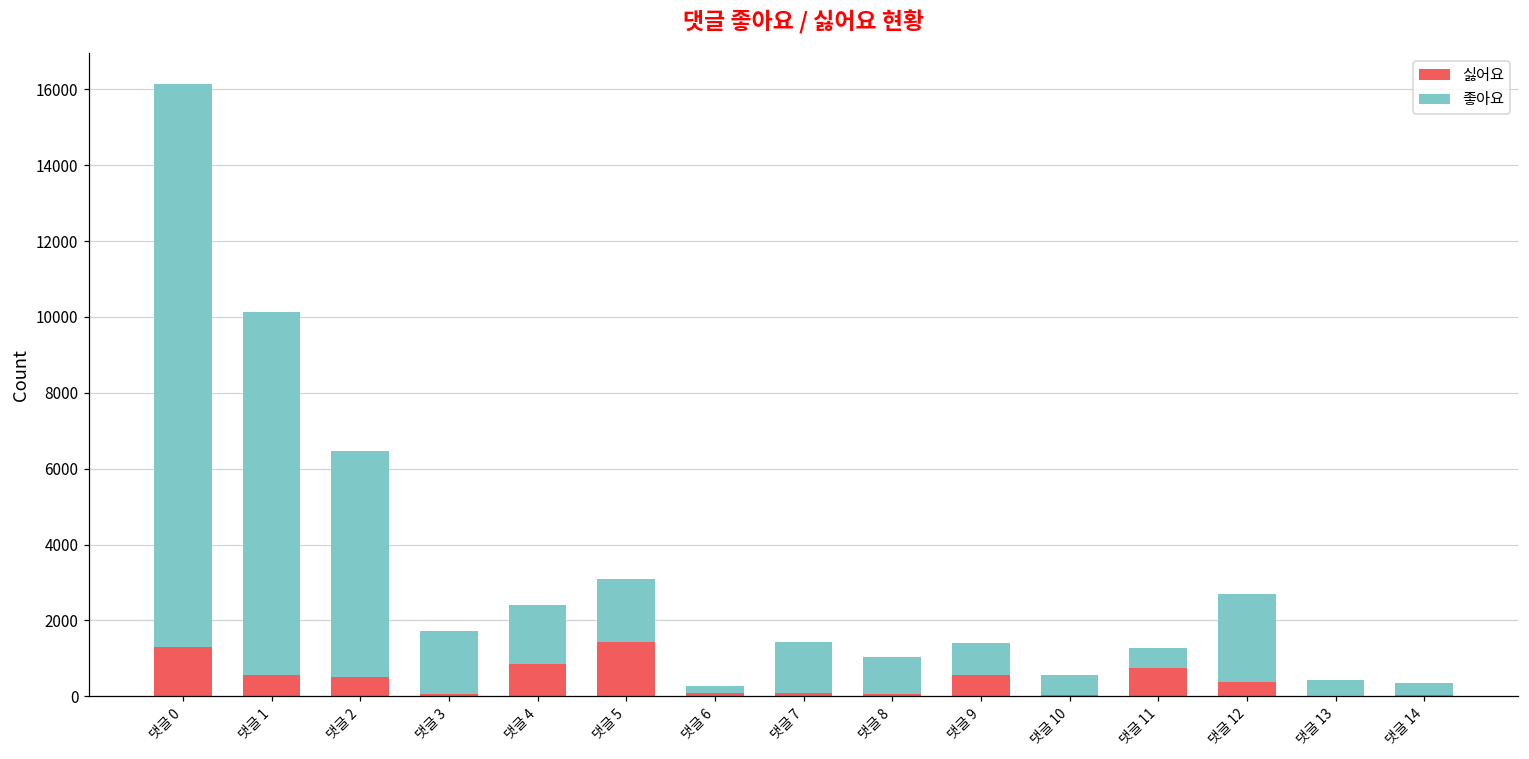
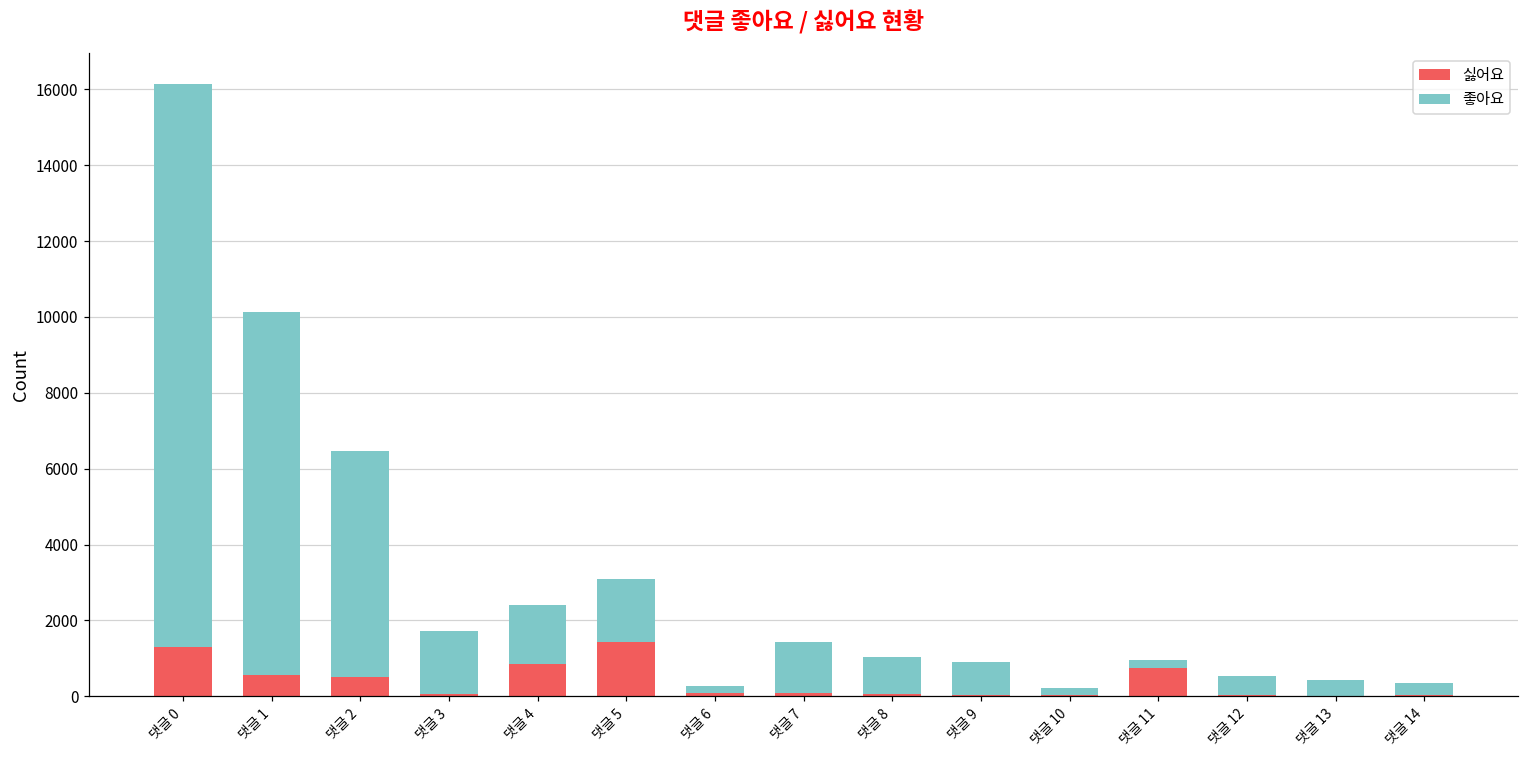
싫어요, 댓글 9: 600 -> 0
좋아요, 댓글 10: 500 -> 200
좋아요, 댓글 11: 500 -> 200
싫어요, 댓글 12: 400 -> 0
좋아요, 댓글 12: 2300 -> 500
